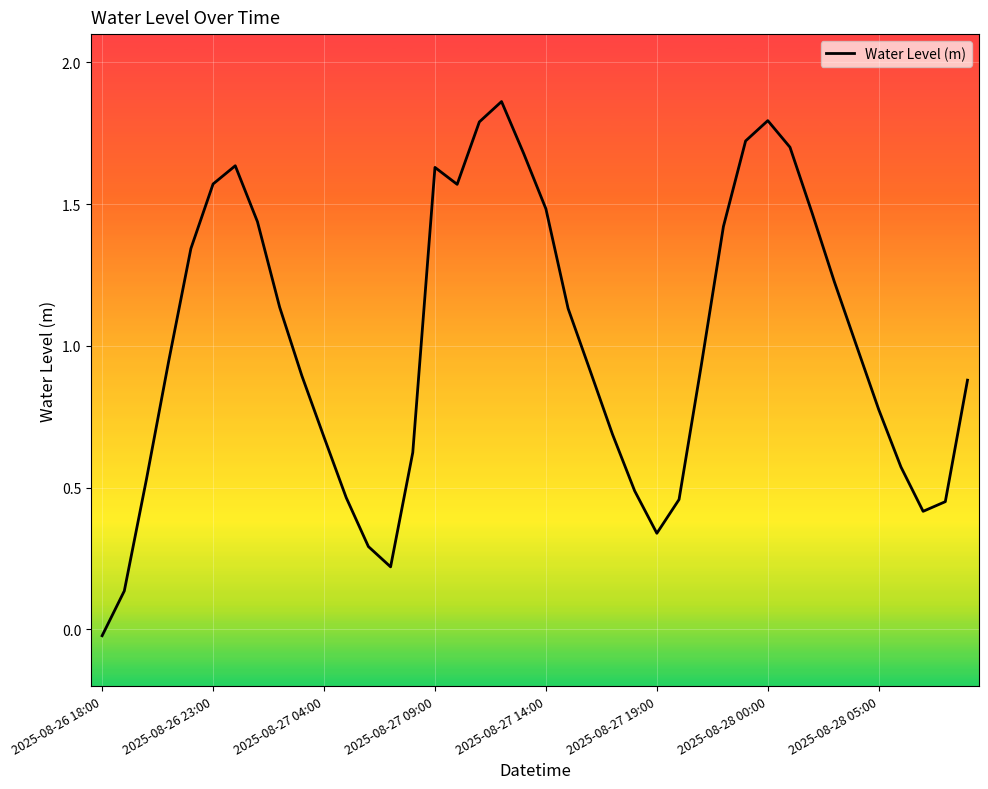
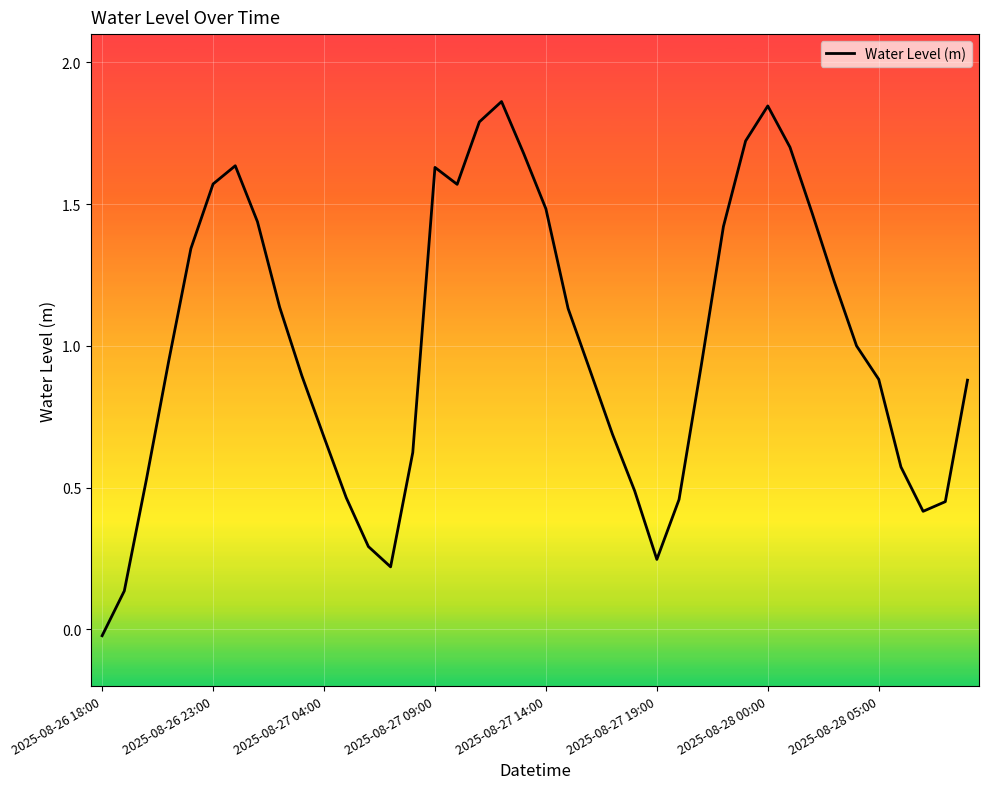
2025-08-27 19:00: 0.34 -> 0.25
2025-08-28 00:00: 1.79 -> 1.85
2025-08-28 05:00: 0.78 -> 0.88
